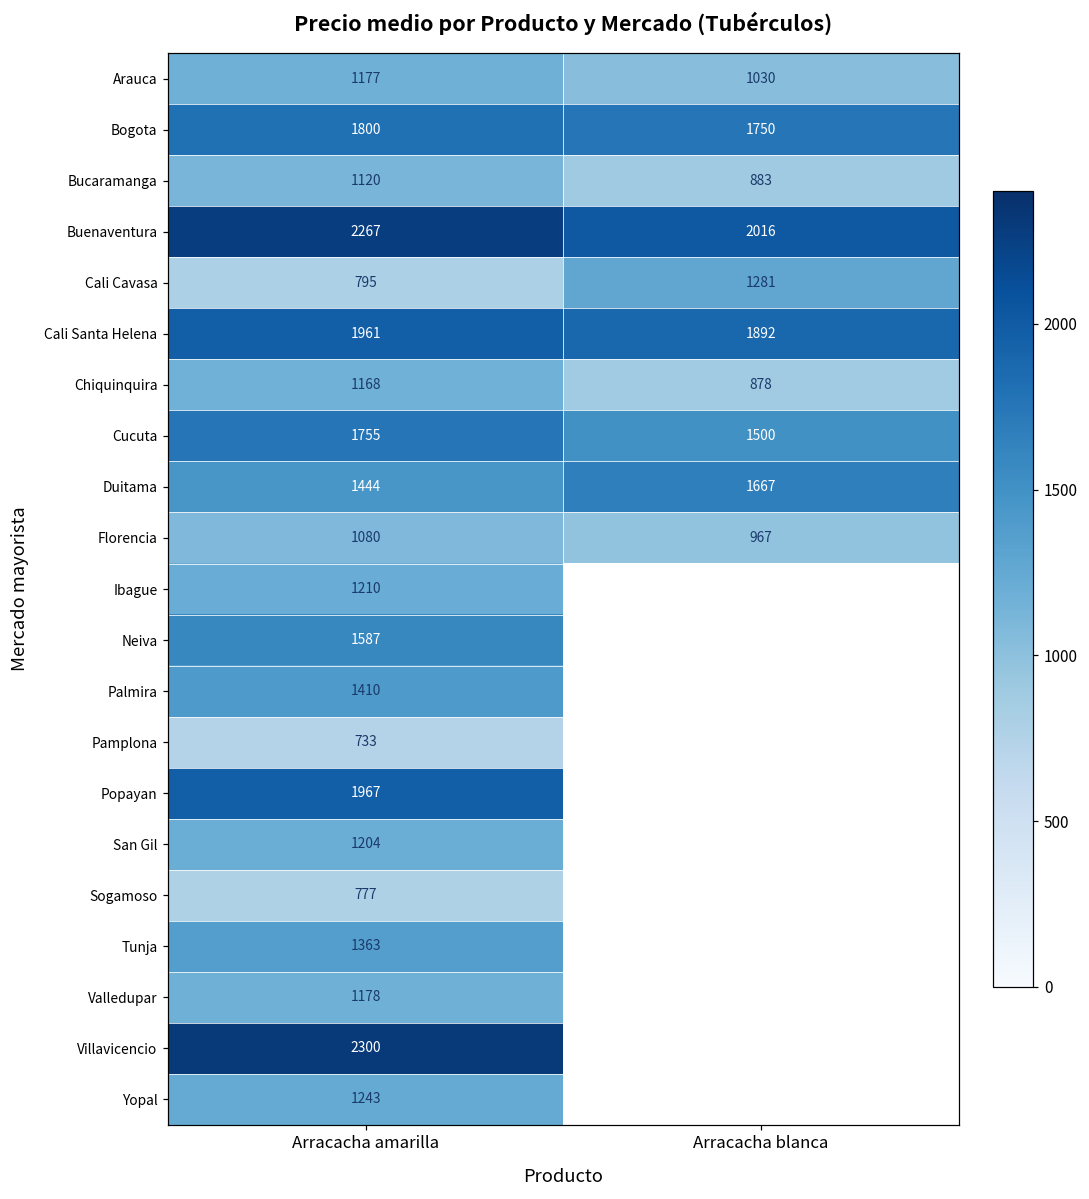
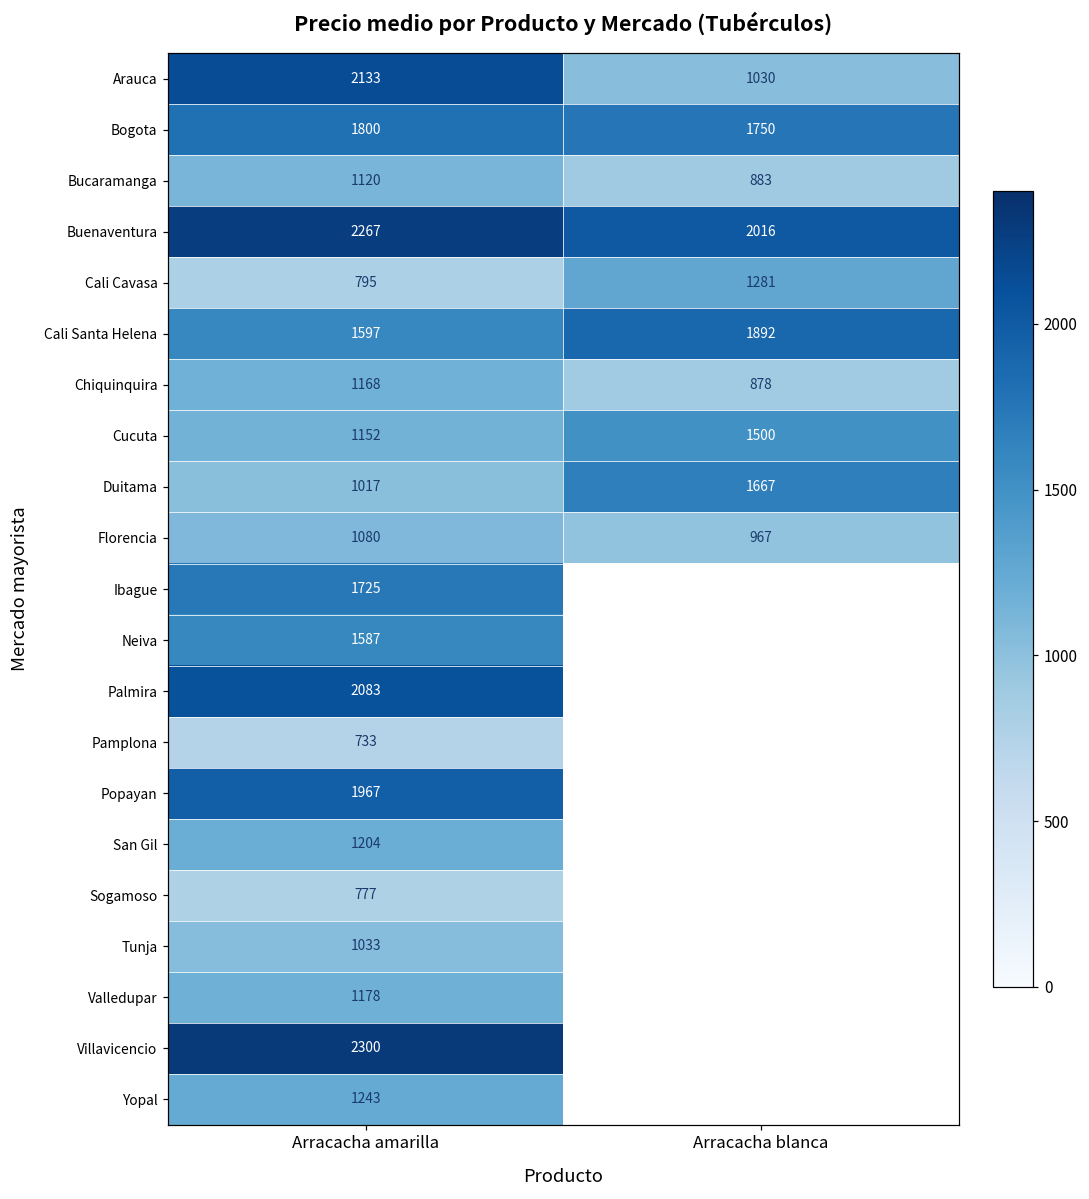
Arauca, Arracacha amarilla: 1177 -> 2133
Cali Santa Helena, Arracacha amarilla: 1961 -> 1597
Cucuta, Arracacha amarilla: 1755 -> 1152
Duitama, Arracacha amarilla: 1444 -> 1017
Ibague, Arracacha amarilla: 1210 -> 1725
Palmira, Arracacha amarilla: 1410 -> 2083
Tunja, Arracacha amarilla: 1363 -> 1033
